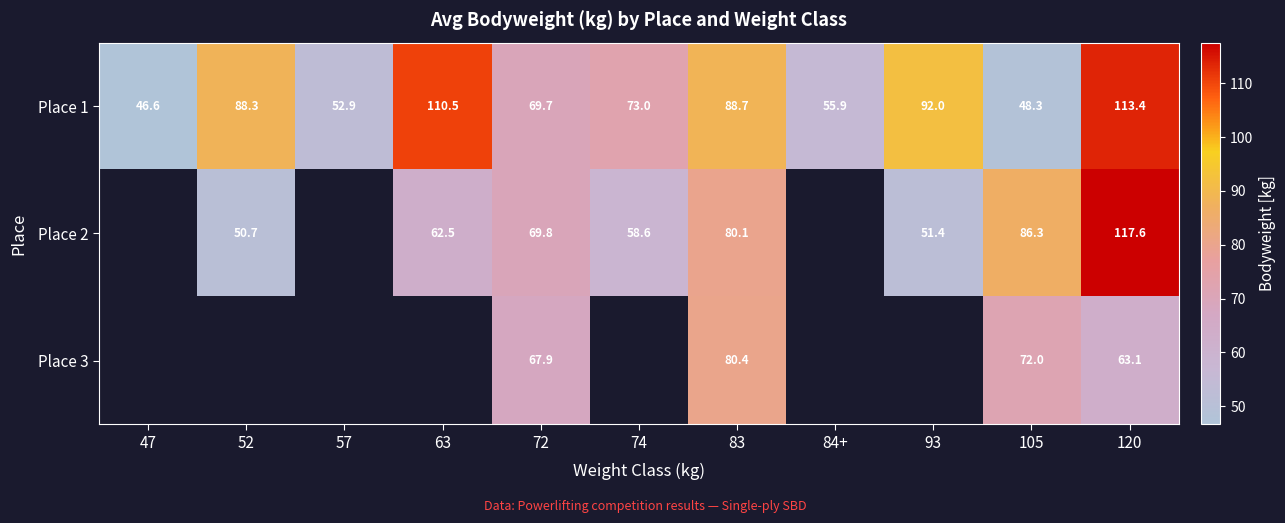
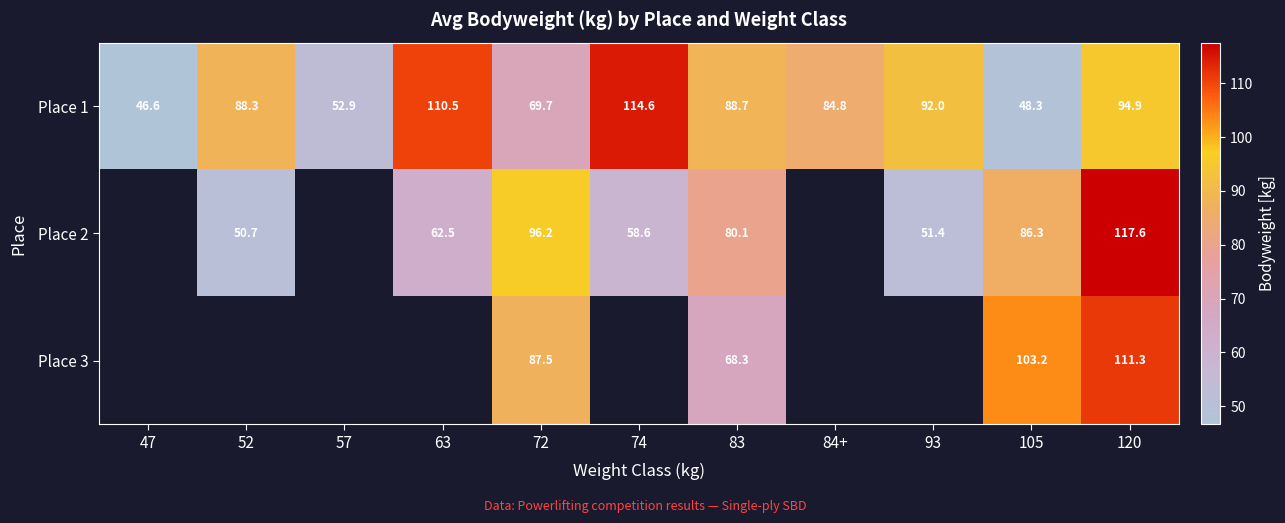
Place 1, 74: 73.0 -> 114.6
Place 1, 84+: 55.9 -> 84.8
Place 1, 120: 113.4 -> 94.9
Place 2, 72: 69.8 -> 96.2
Place 3, 72: 67.9 -> 87.5
Place 3, 83: 80.4 -> 68.3
Place 3, 105: 72.0 -> 103.2
Place 3, 120: 63.1 -> 111.3
